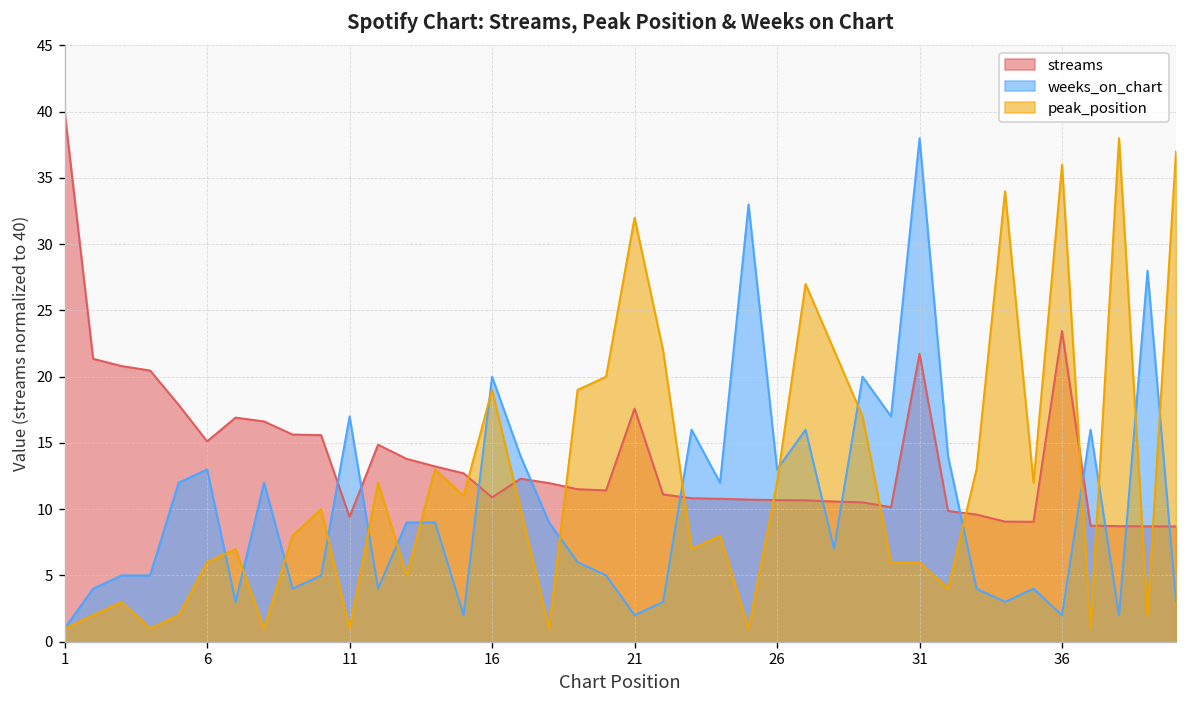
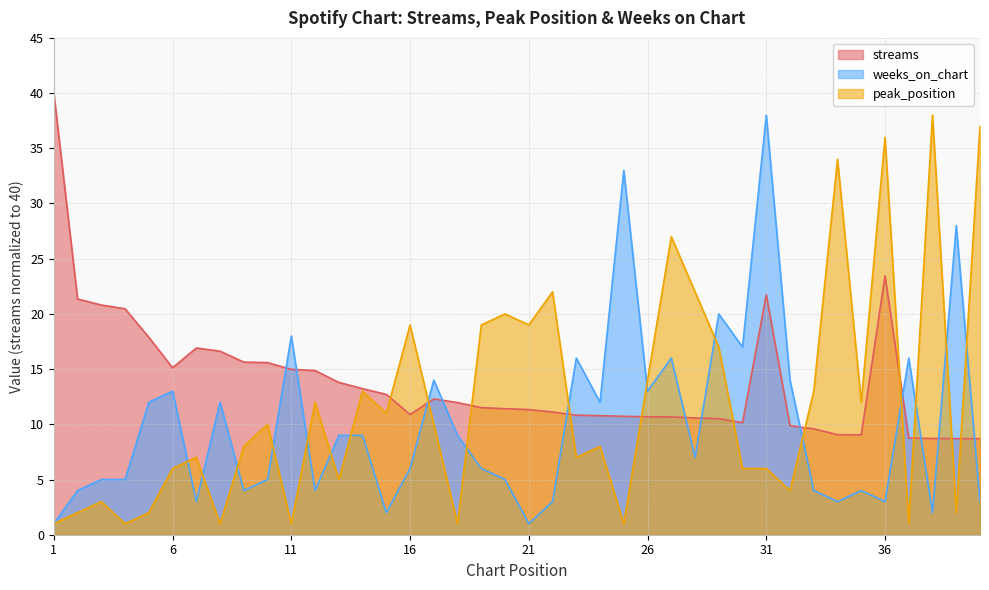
streams, 11: 9.4 -> 15.0
weeks_on_chart, 11: 17 -> 18
weeks_on_chart, 16: 20 -> 6
streams, 21: 17.6 -> 11.3
weeks_on_chart, 21: 2 -> 1
peak_position, 21: 32 -> 19
peak_position, 26: 12 -> 14
weeks_on_chart, 36: 2 -> 3
